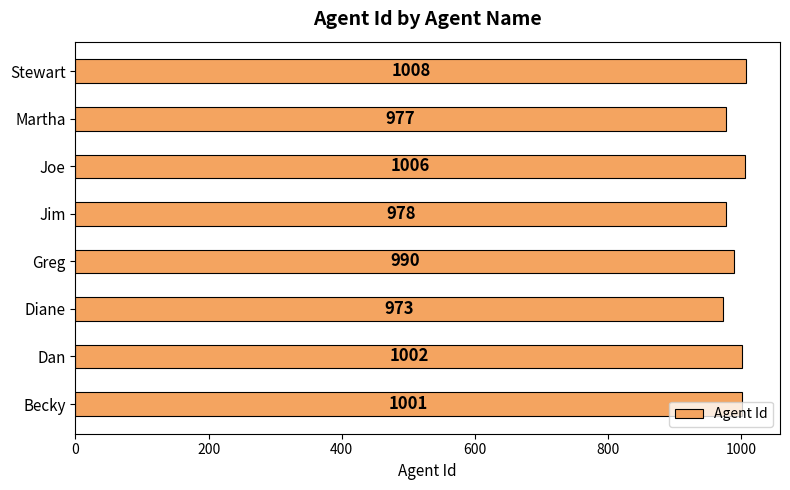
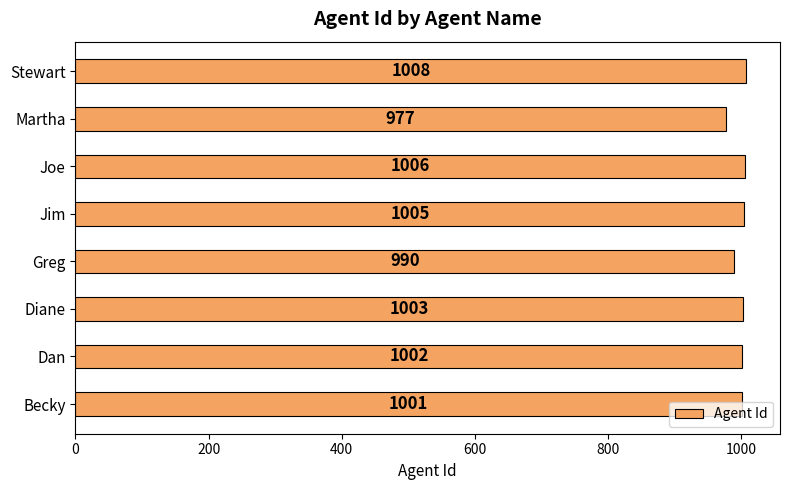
Jim: 978 -> 1005
Diane: 973 -> 1003
